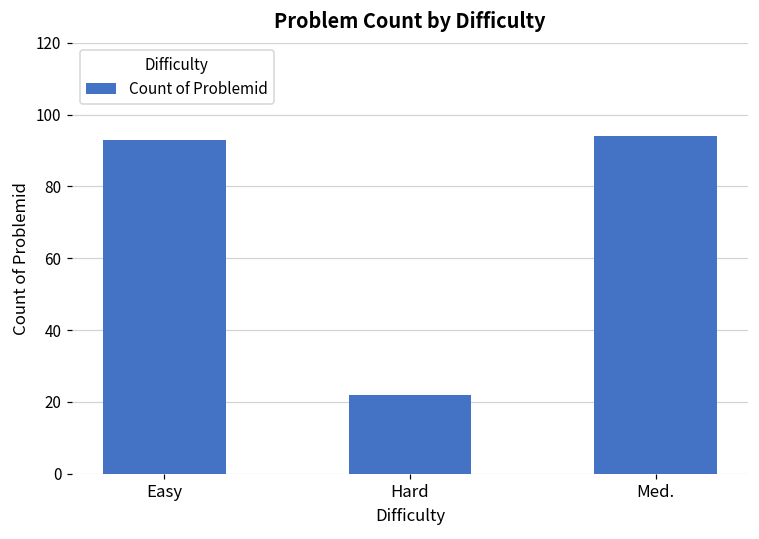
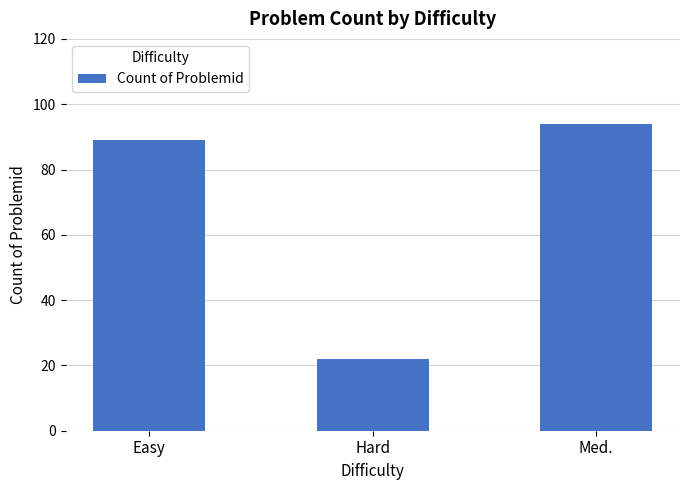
Easy: 93 -> 89
